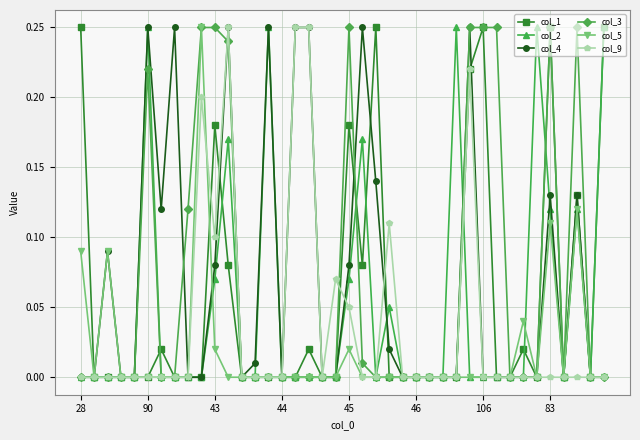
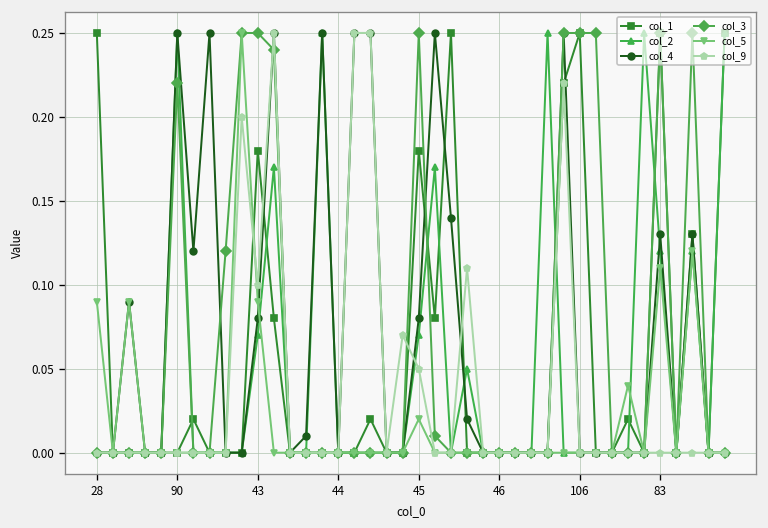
col_5, 43: 0.02 -> 0.09
